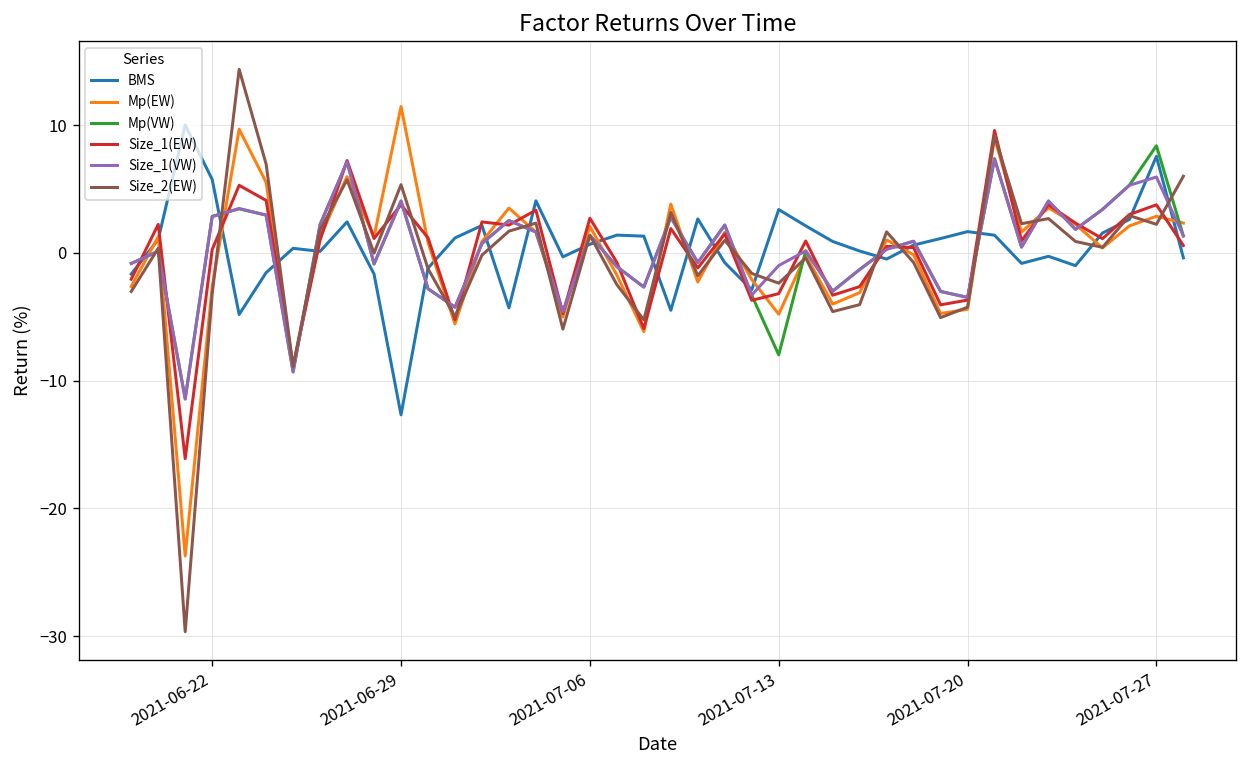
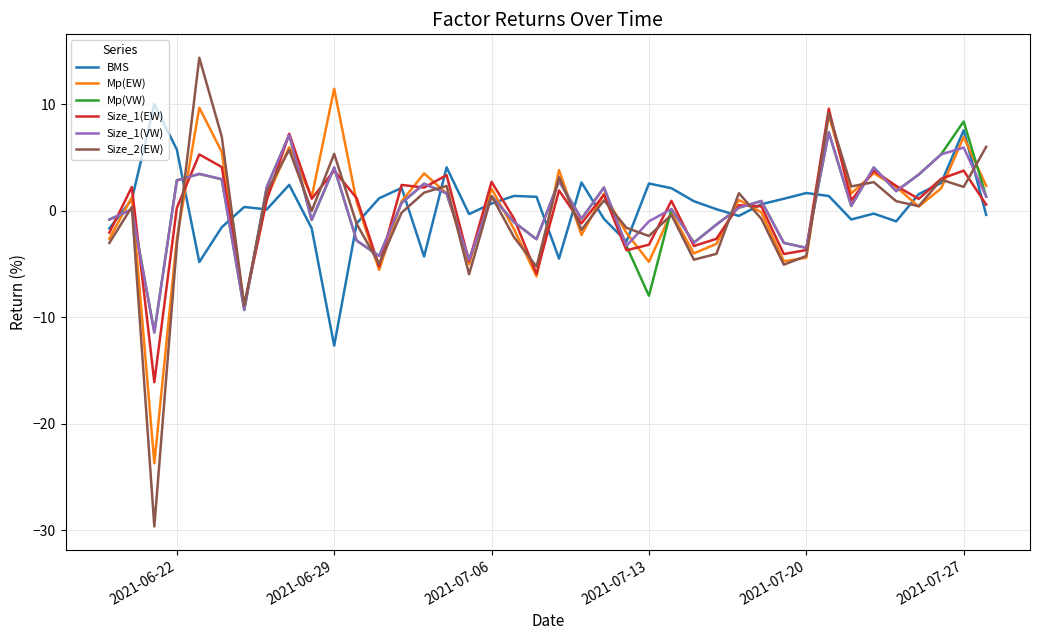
BMS, 2021-07-13: 3.4 -> 2.6
Mp(EW), 2021-07-27: 2.9 -> 6.9
